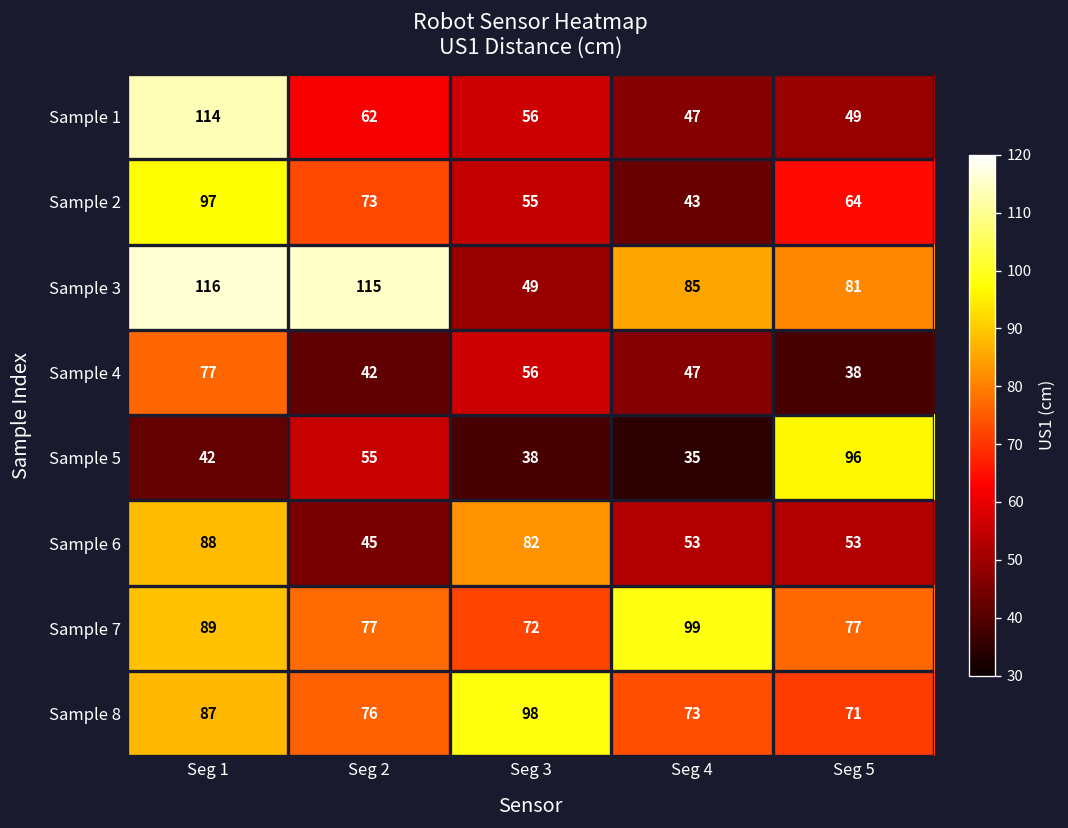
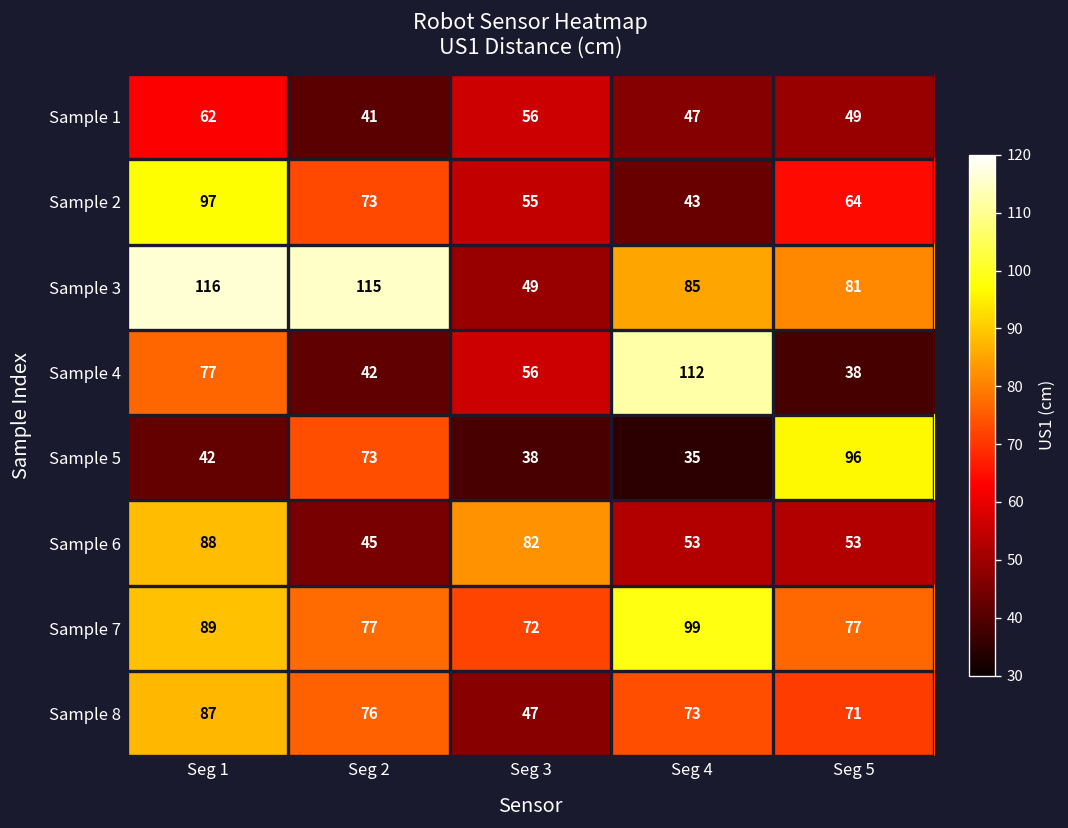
Sample 1, Seg 1: 114 -> 62
Sample 1, Seg 2: 62 -> 41
Sample 4, Seg 4: 47 -> 112
Sample 5, Seg 2: 55 -> 73
Sample 8, Seg 3: 98 -> 47
